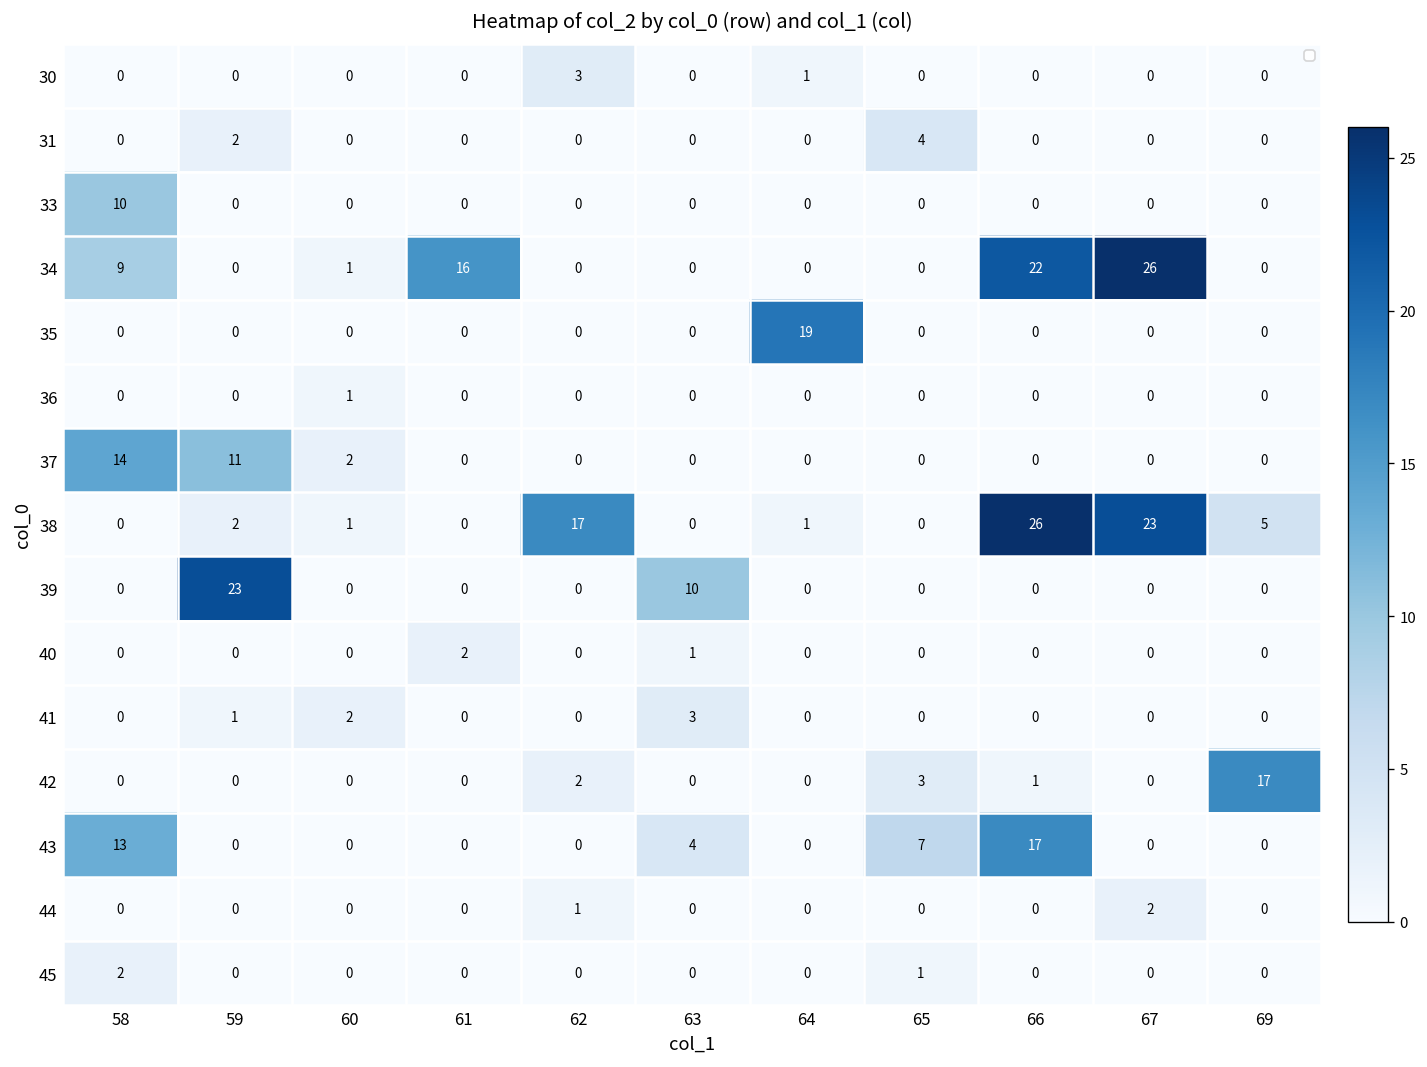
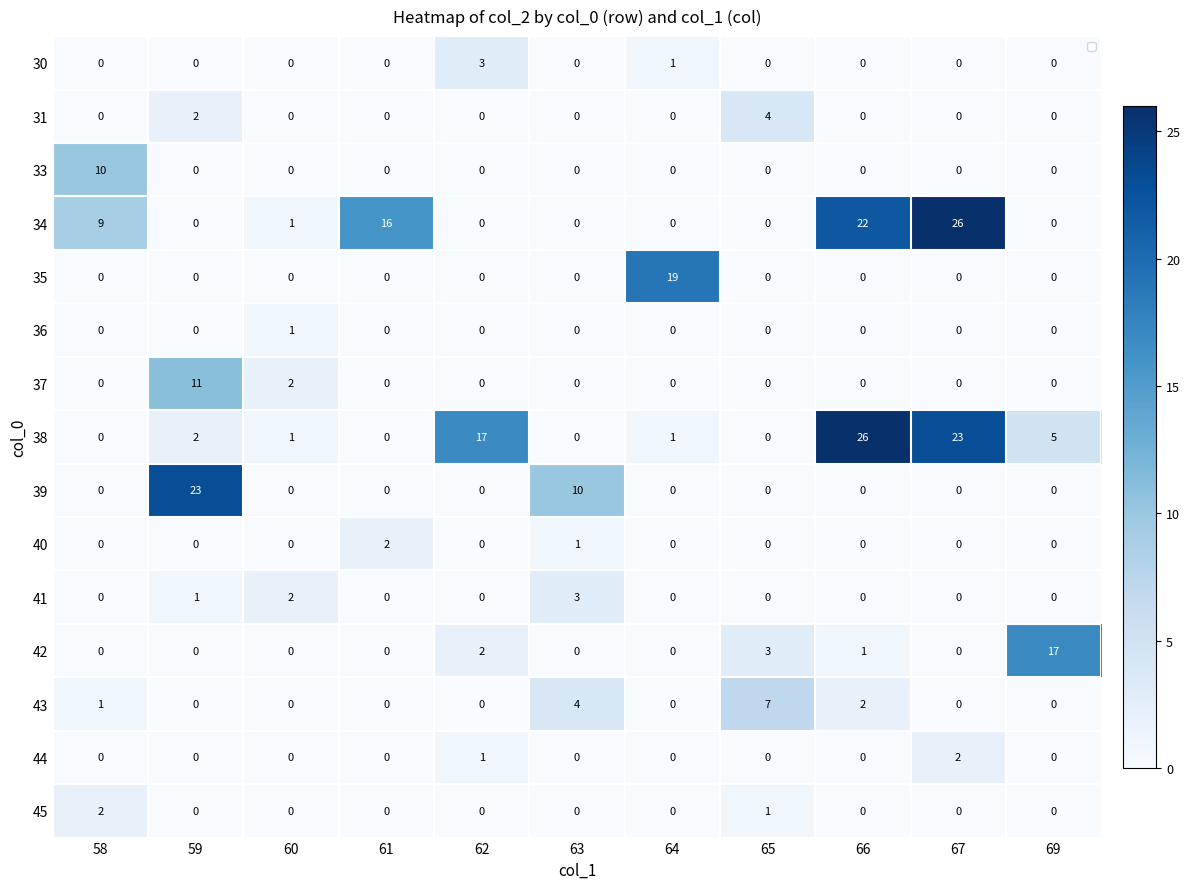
37, 58: 14 -> 0
43, 58: 13 -> 1
43, 66: 17 -> 2
